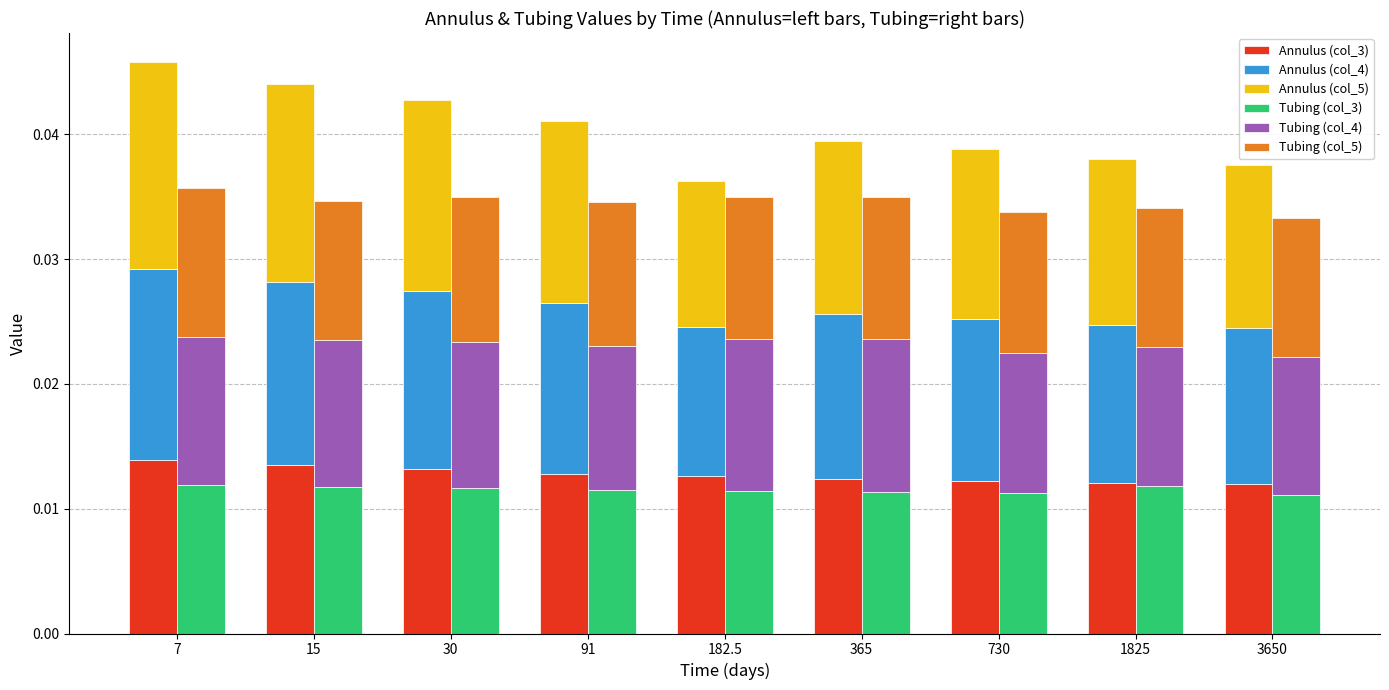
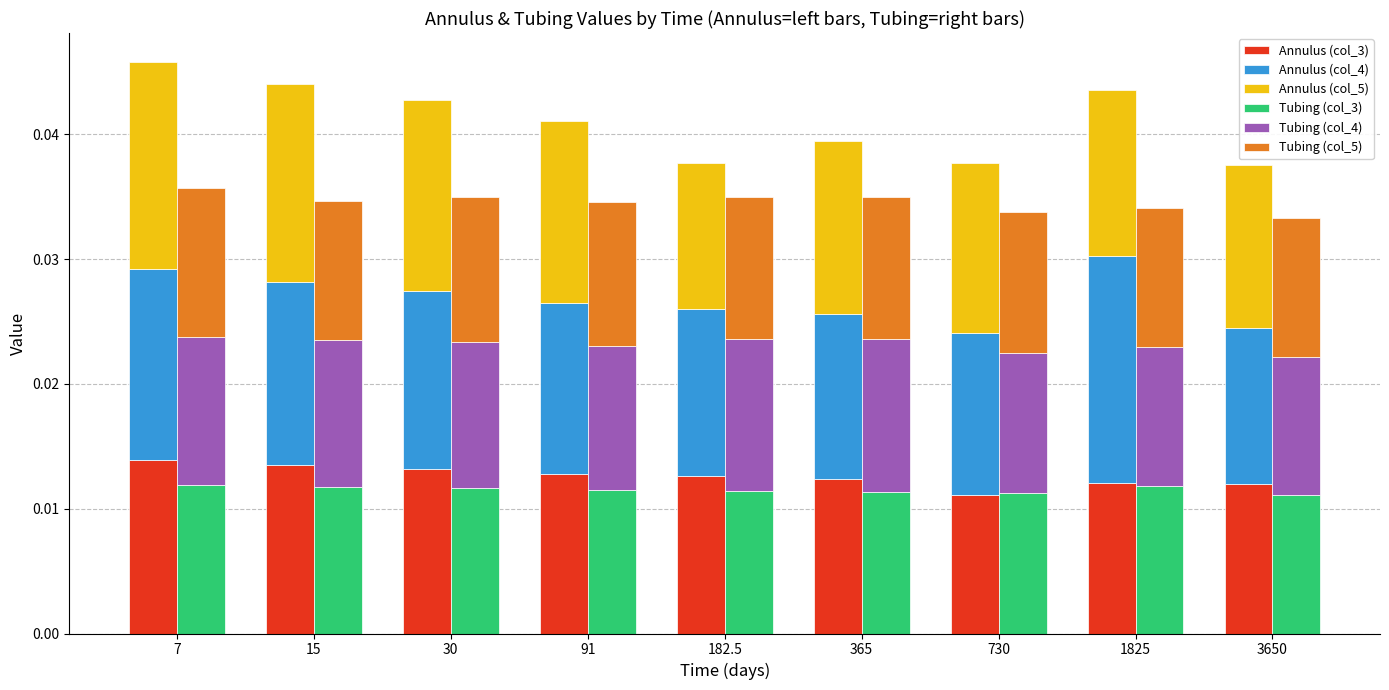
Annulus (col_4), 182.5: 0.0119 -> 0.0134
Annulus (col_3), 730: 0.0123 -> 0.0111
Annulus (col_4), 1825: 0.0127 -> 0.0182
